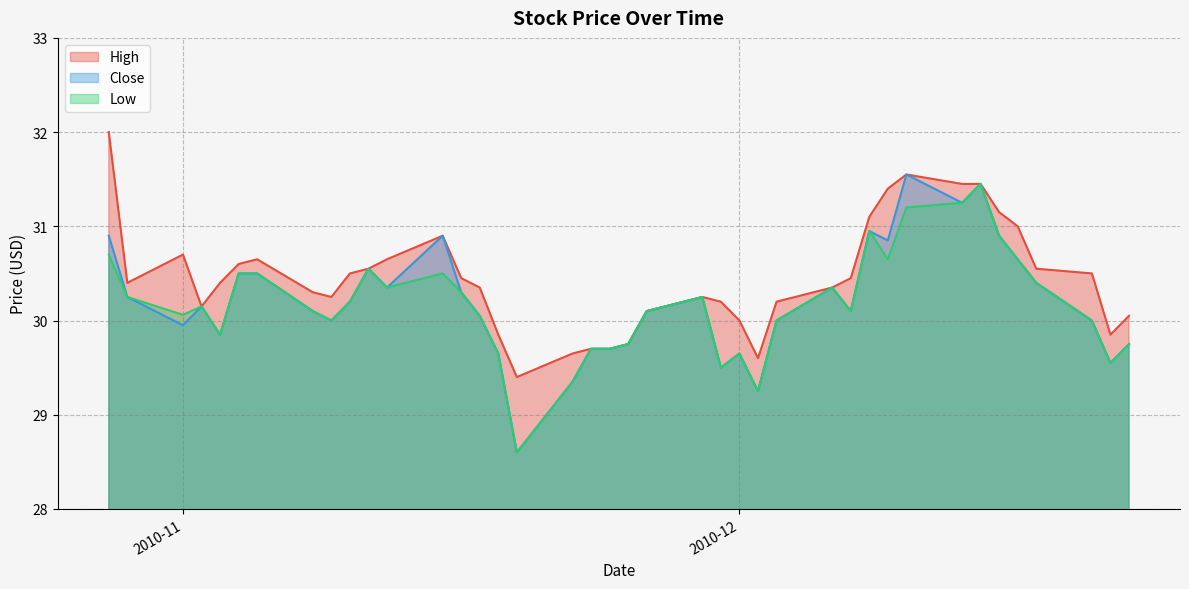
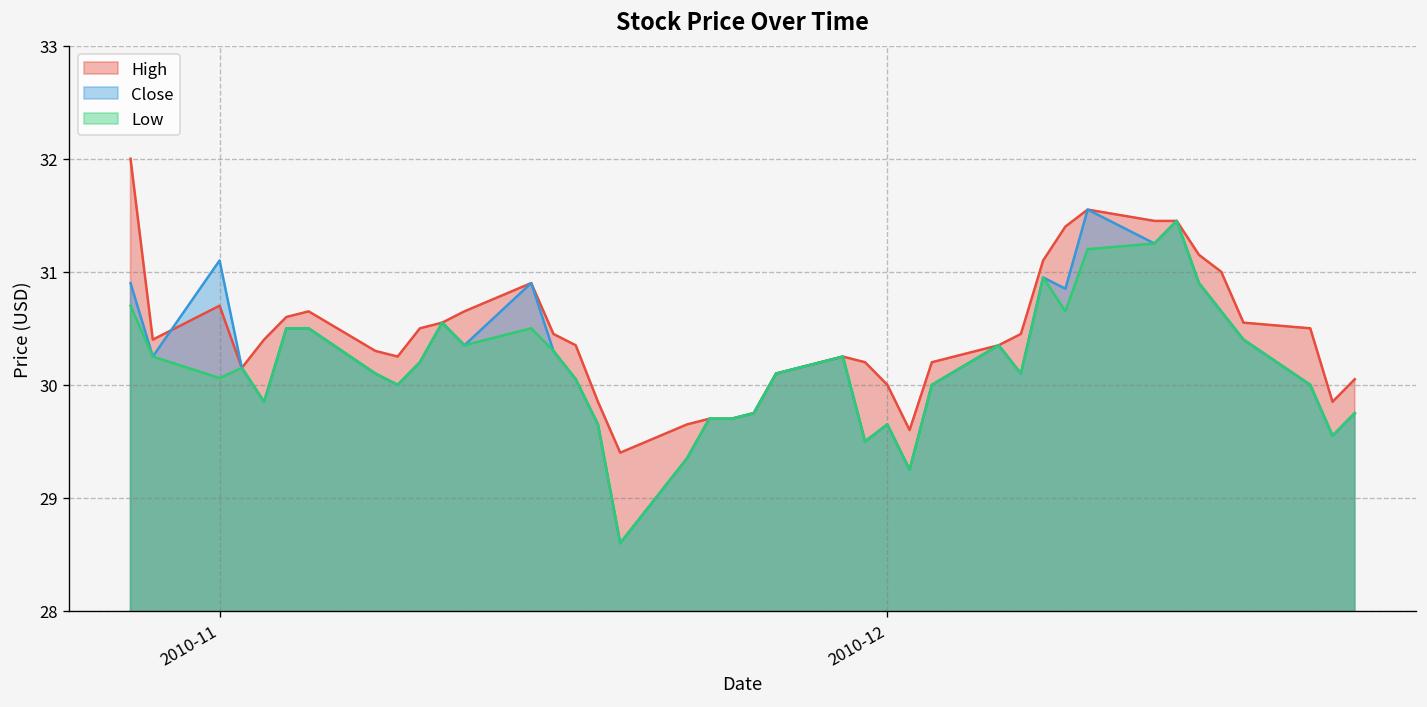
Close, 2010-11: 30.0 -> 31.1
